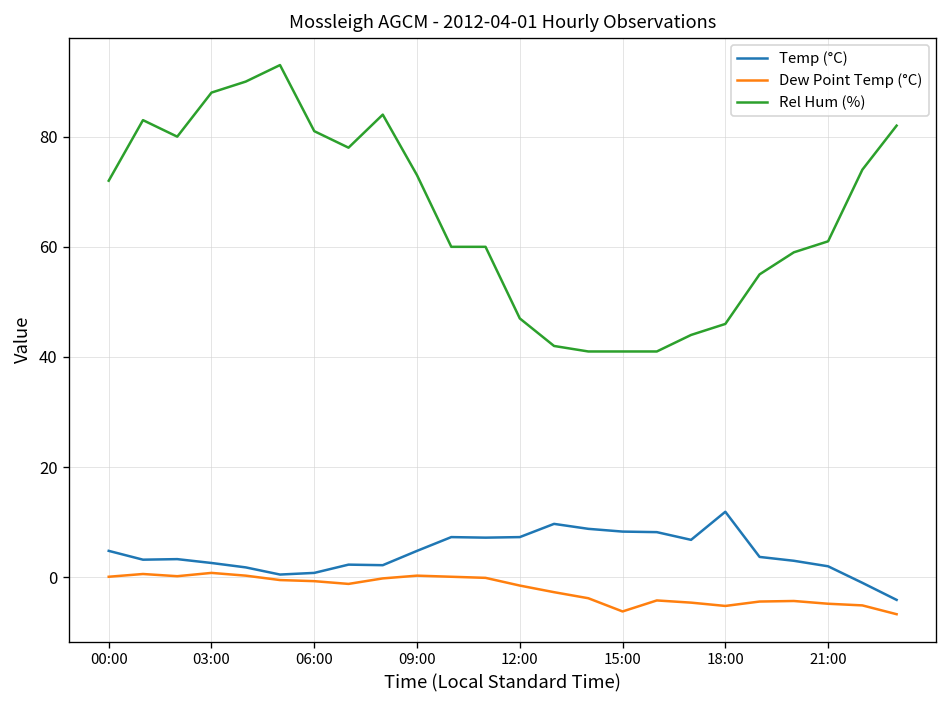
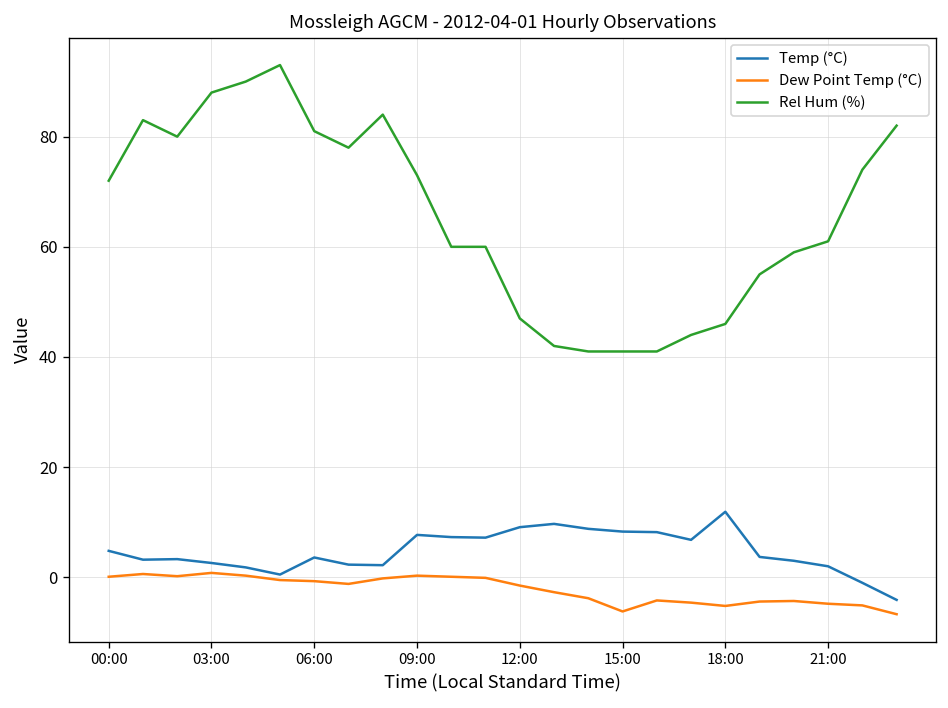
Temp (°C), 06:00: 1 -> 4
Temp (°C), 09:00: 5 -> 8
Temp (°C), 12:00: 7 -> 9
